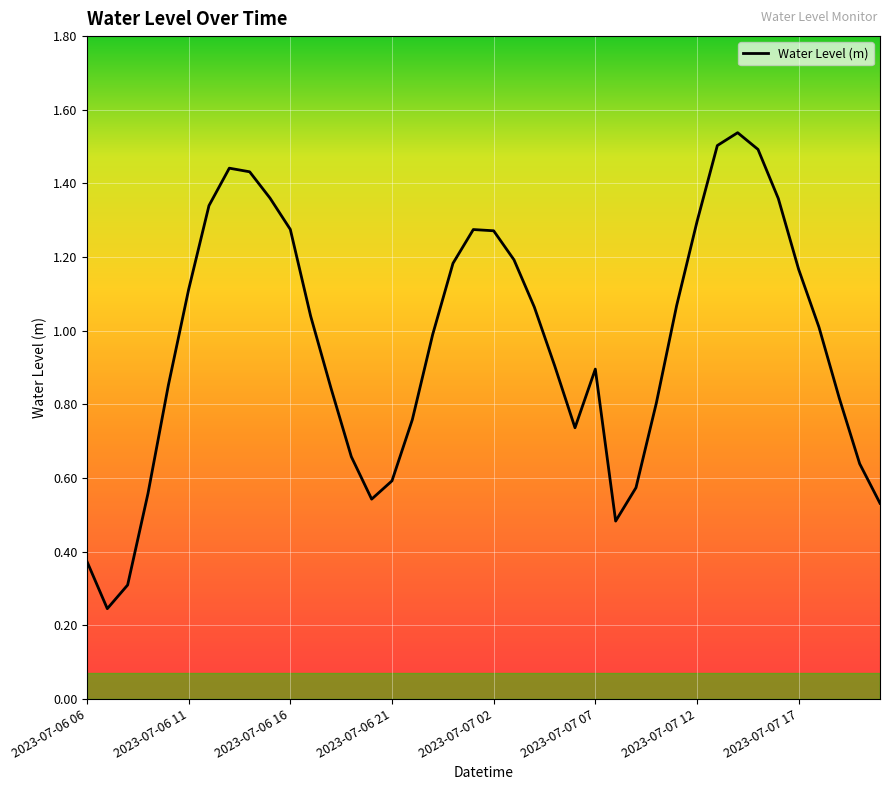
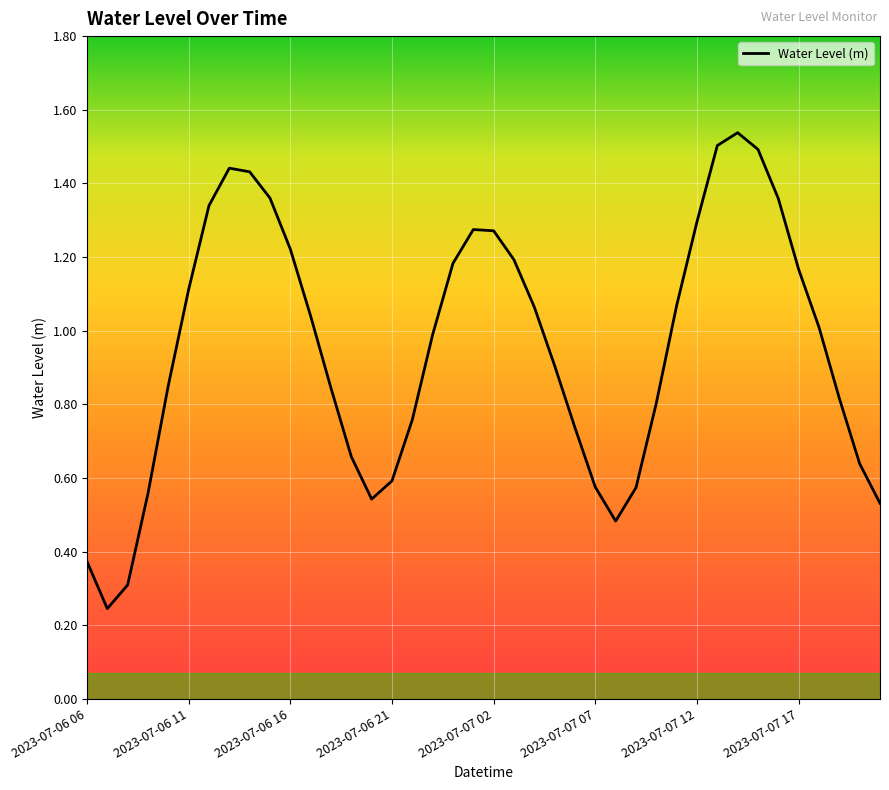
2023-07-06 16: 1.27 -> 1.22
2023-07-07 07: 0.90 -> 0.57
